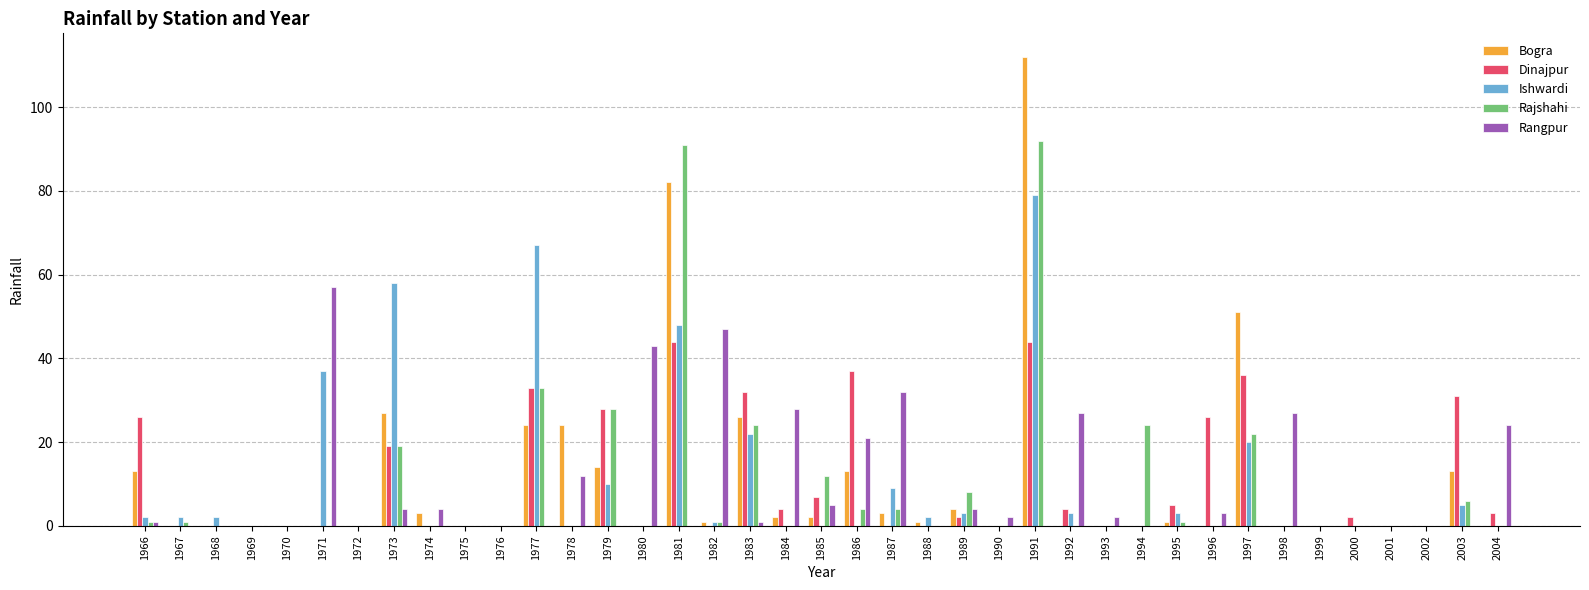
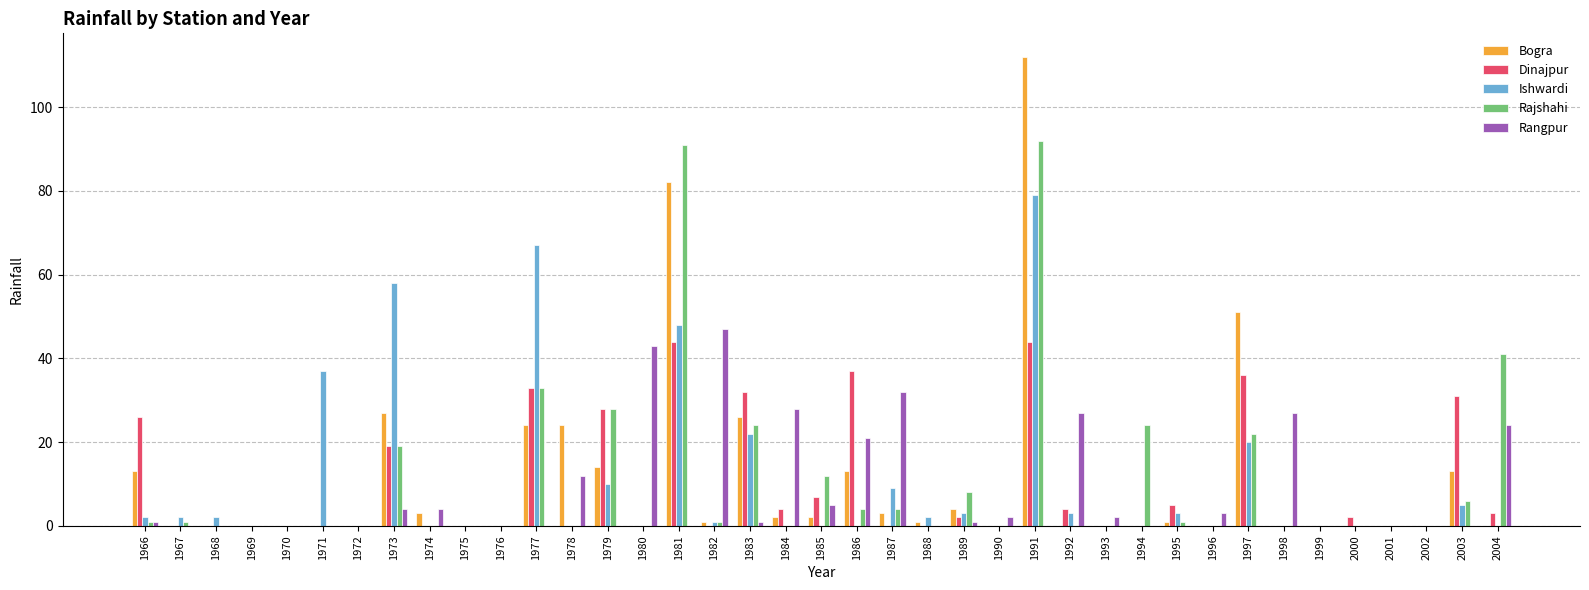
Rangpur, 1971: 57 -> 0
Rangpur, 1989: 4 -> 1
Dinajpur, 1996: 26 -> 0
Rajshahi, 2004: 0 -> 41
